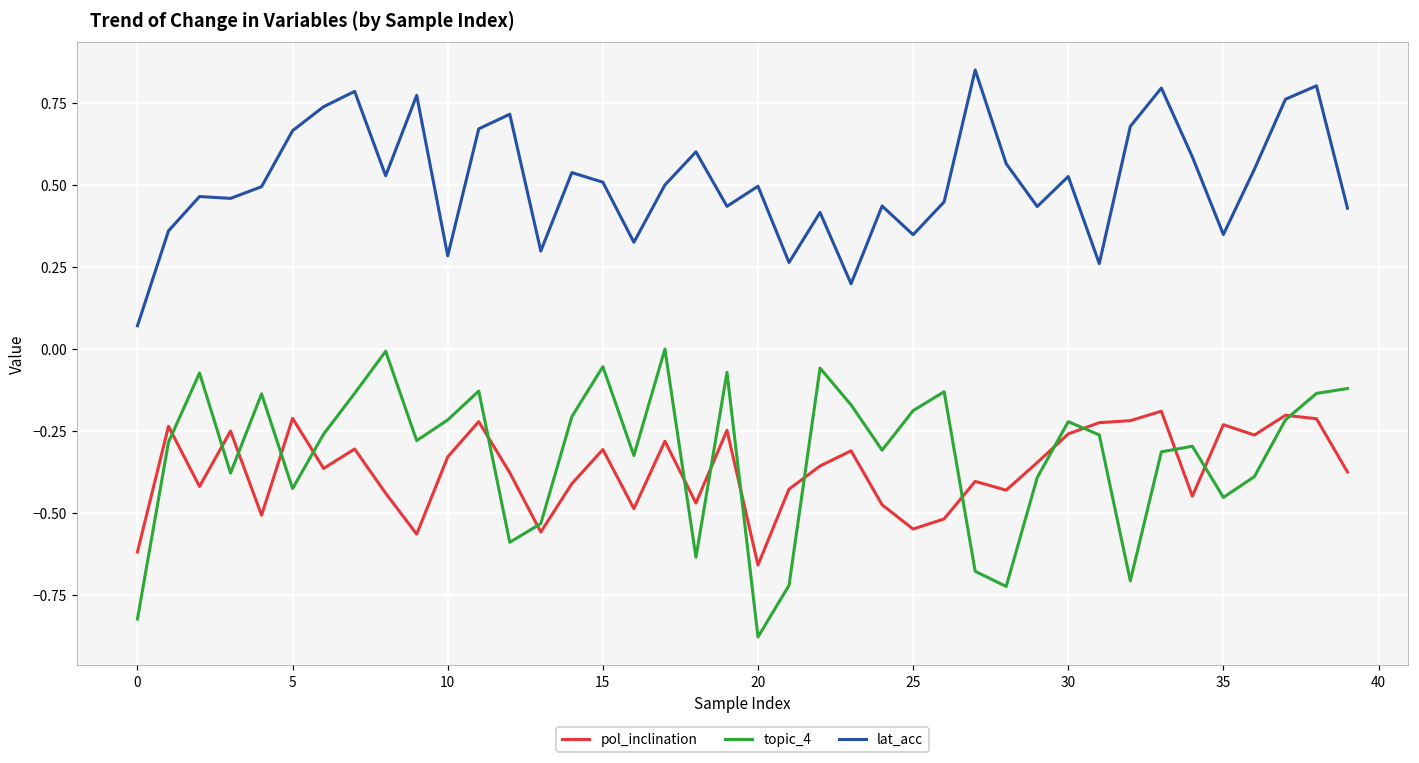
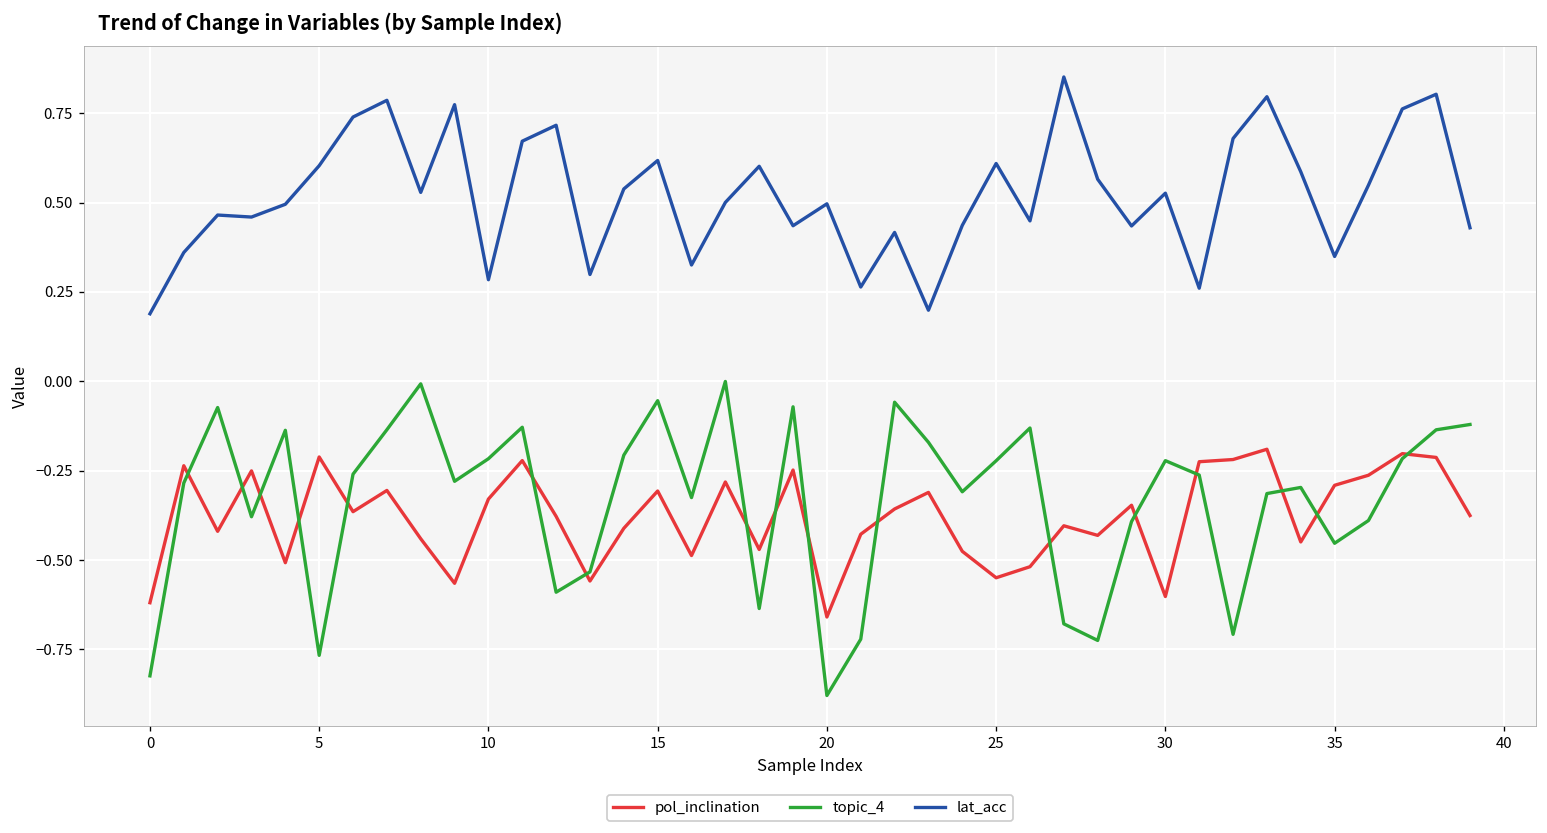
lat_acc, 0: 0.07 -> 0.19
topic_4, 5: -0.43 -> -0.77
lat_acc, 5: 0.67 -> 0.60
lat_acc, 15: 0.51 -> 0.62
topic_4, 25: -0.19 -> -0.22
lat_acc, 25: 0.35 -> 0.61
pol_inclination, 30: -0.26 -> -0.60
pol_inclination, 35: -0.23 -> -0.29
